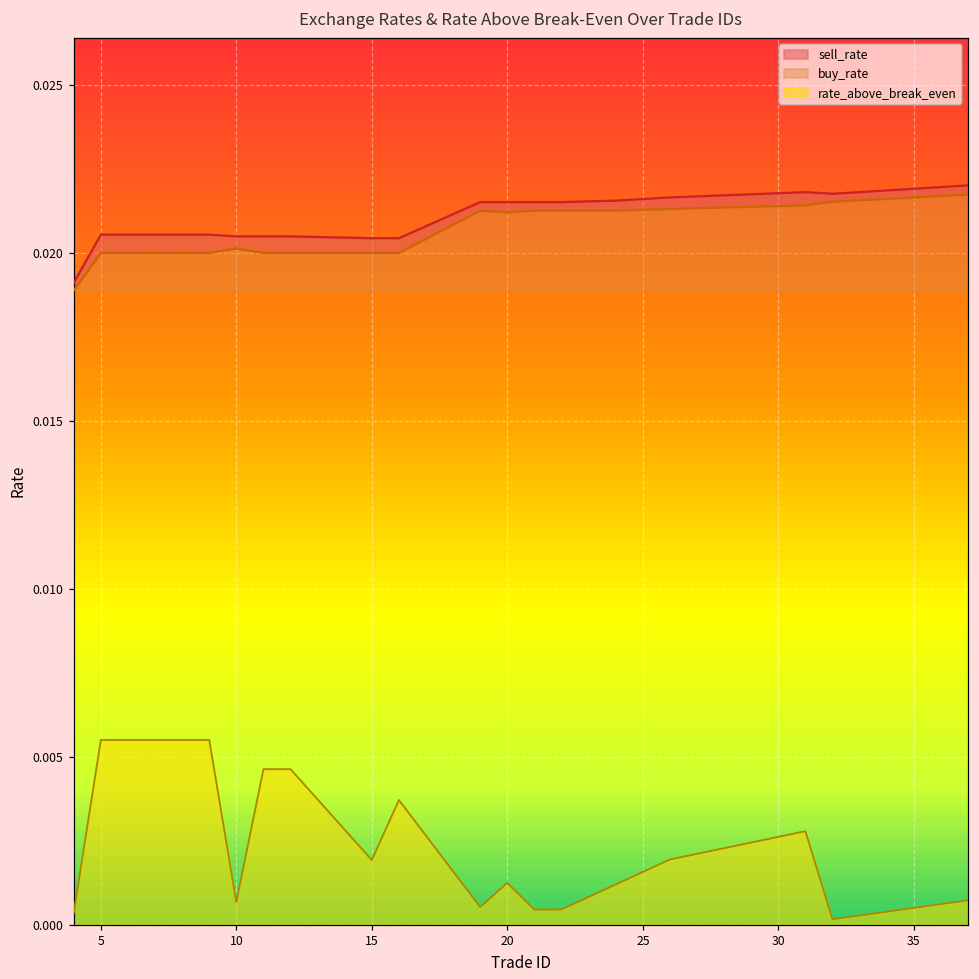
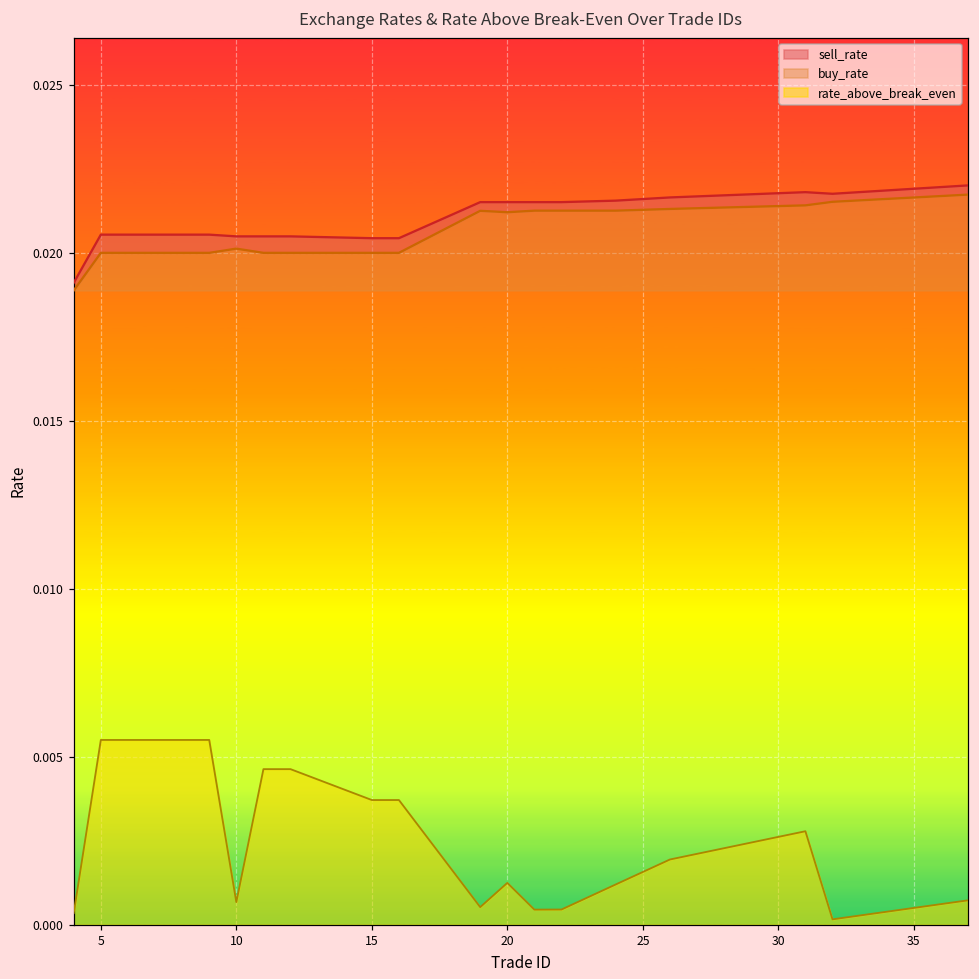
rate_above_break_even, 15: 0.0019 -> 0.0037
